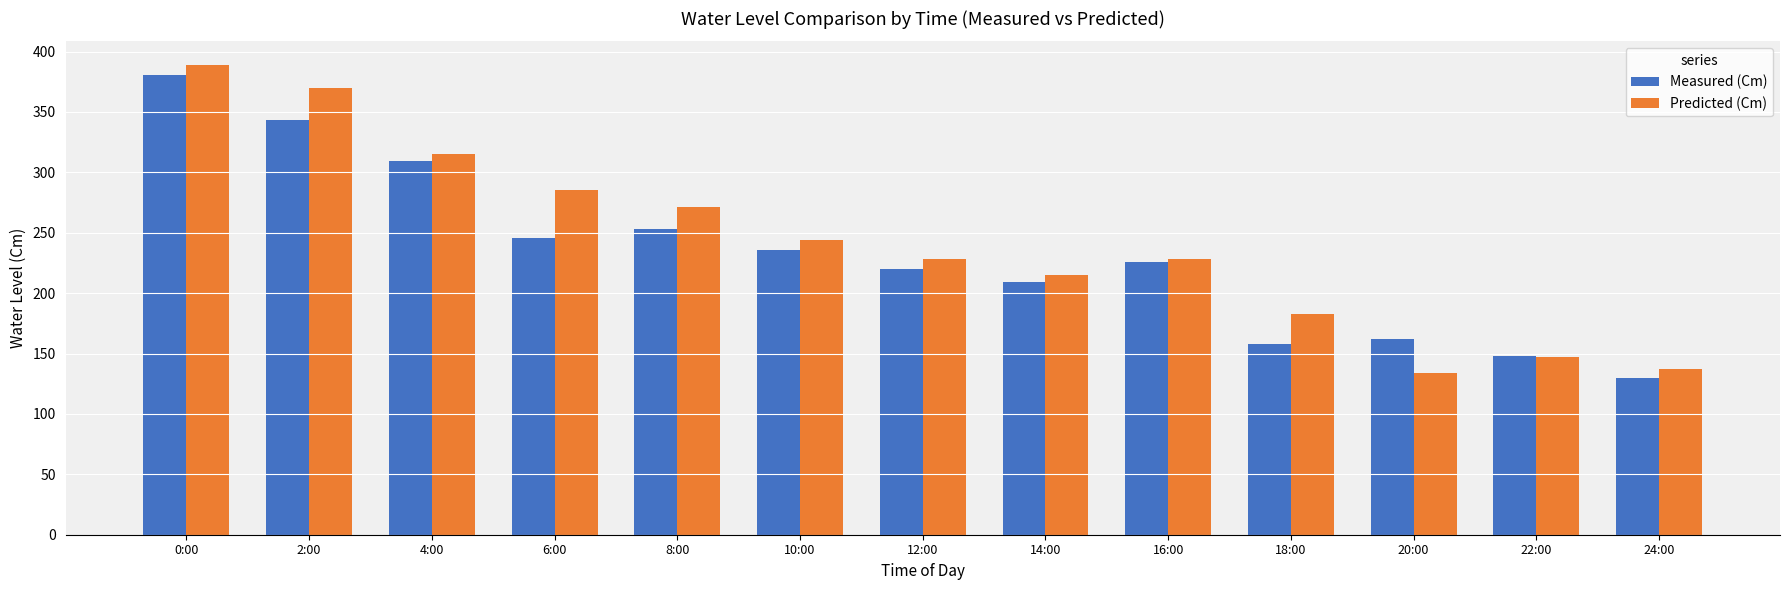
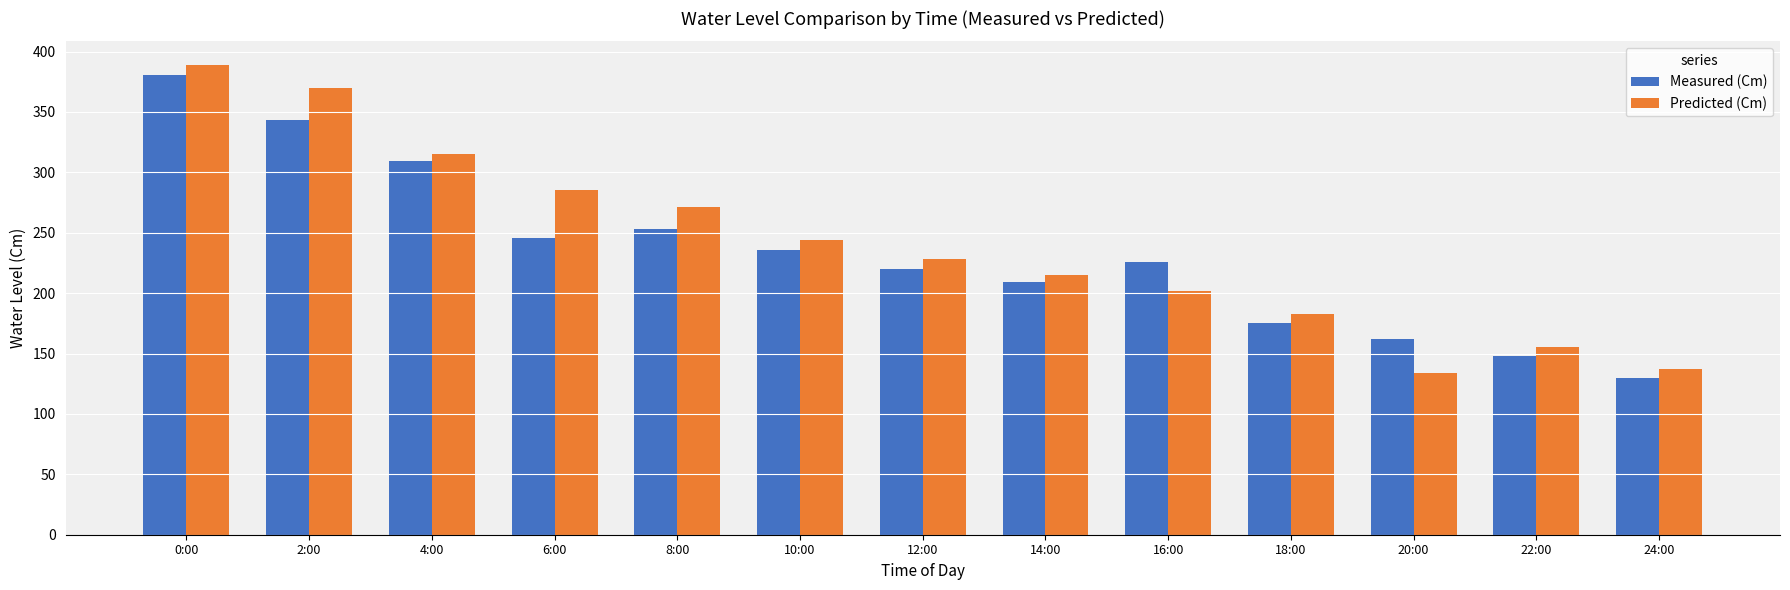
Predicted (Cm), 16:00: 228 -> 202
Measured (Cm), 18:00: 158 -> 175
Predicted (Cm), 22:00: 147 -> 155
